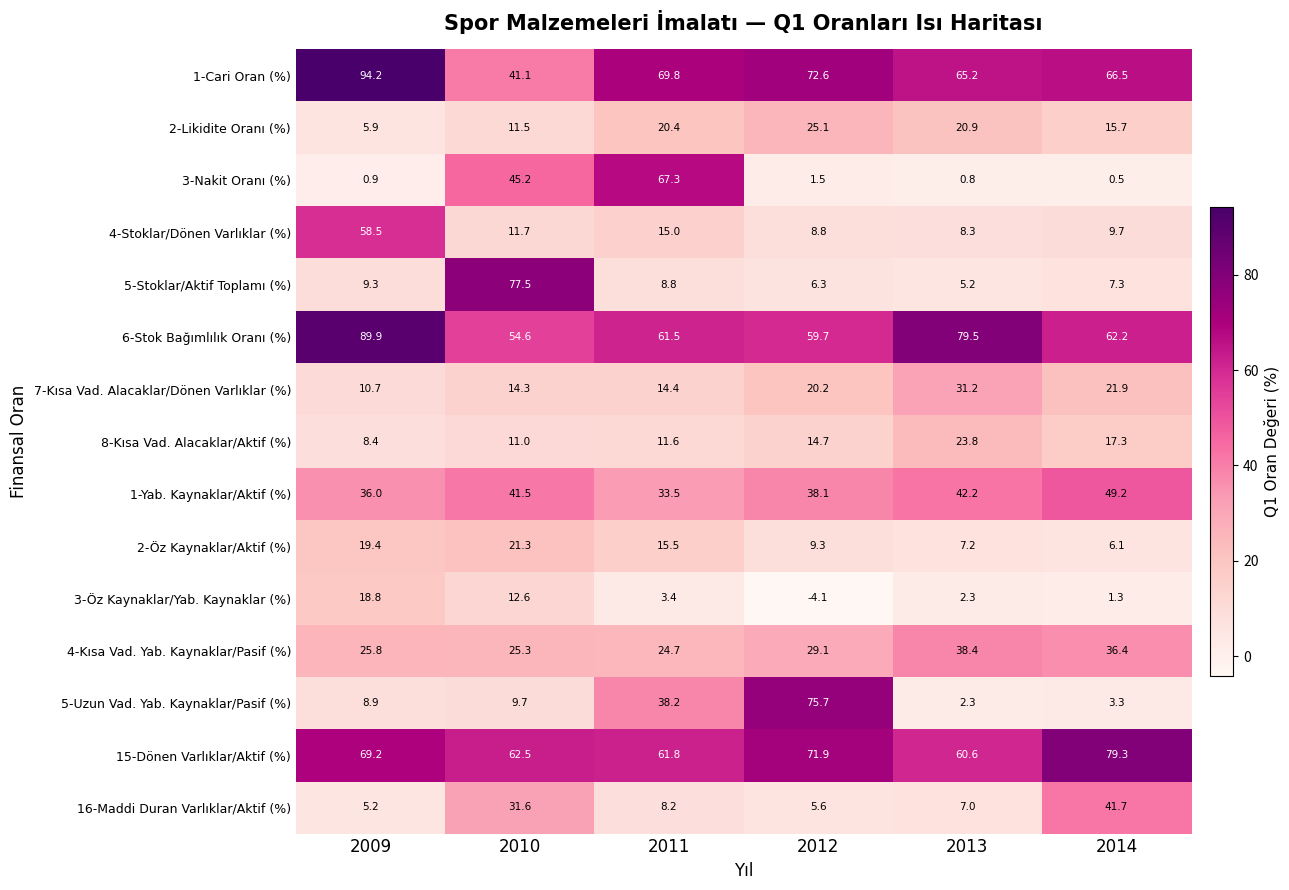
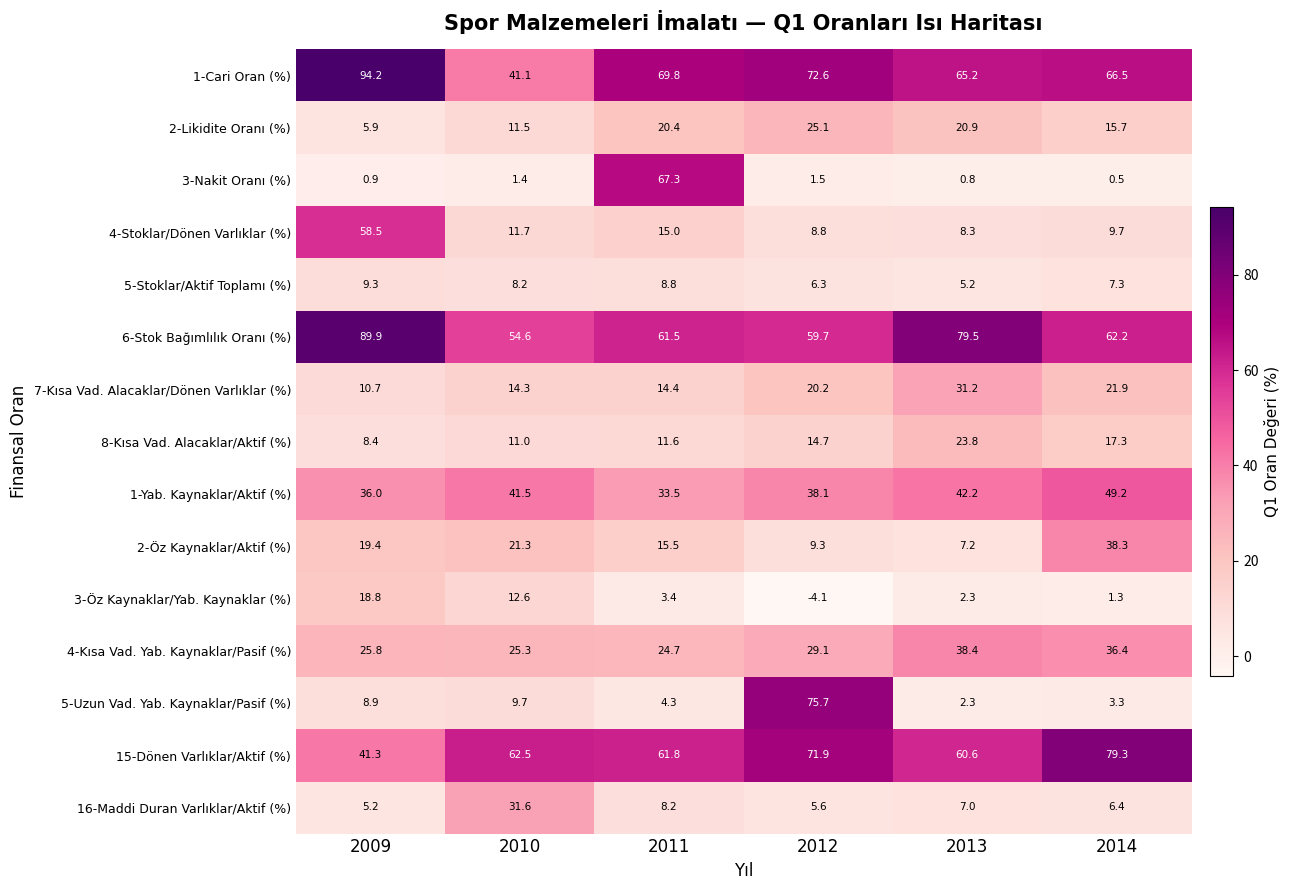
3-Nakit Oranı (%), 2010: 45.2 -> 1.4
5-Stoklar/Aktif Toplamı (%), 2010: 77.5 -> 8.2
2-Öz Kaynaklar/Aktif (%), 2014: 6.1 -> 38.3
5-Uzun Vad. Yab. Kaynaklar/Pasif (%), 2011: 38.2 -> 4.3
15-Dönen Varlıklar/Aktif (%), 2009: 69.2 -> 41.3
16-Maddi Duran Varlıklar/Aktif (%), 2014: 41.7 -> 6.4
